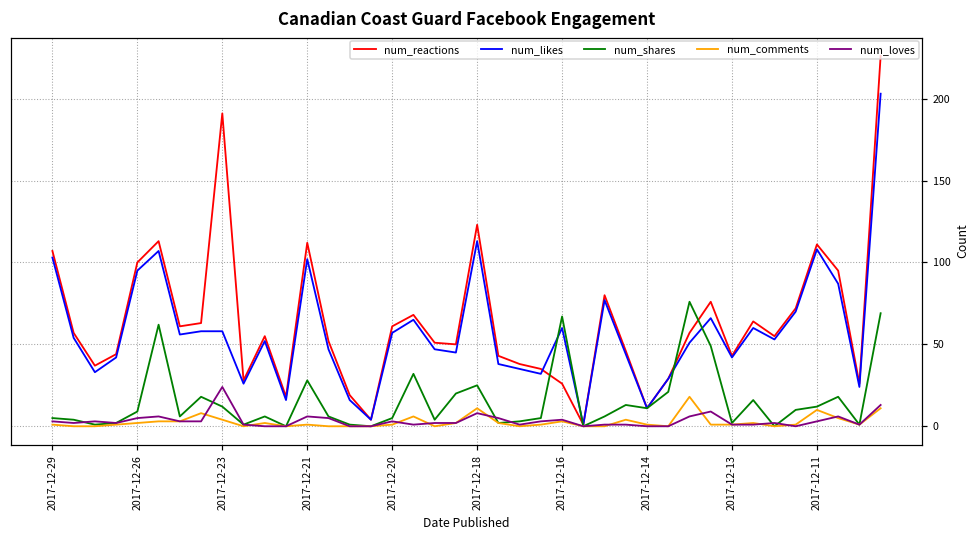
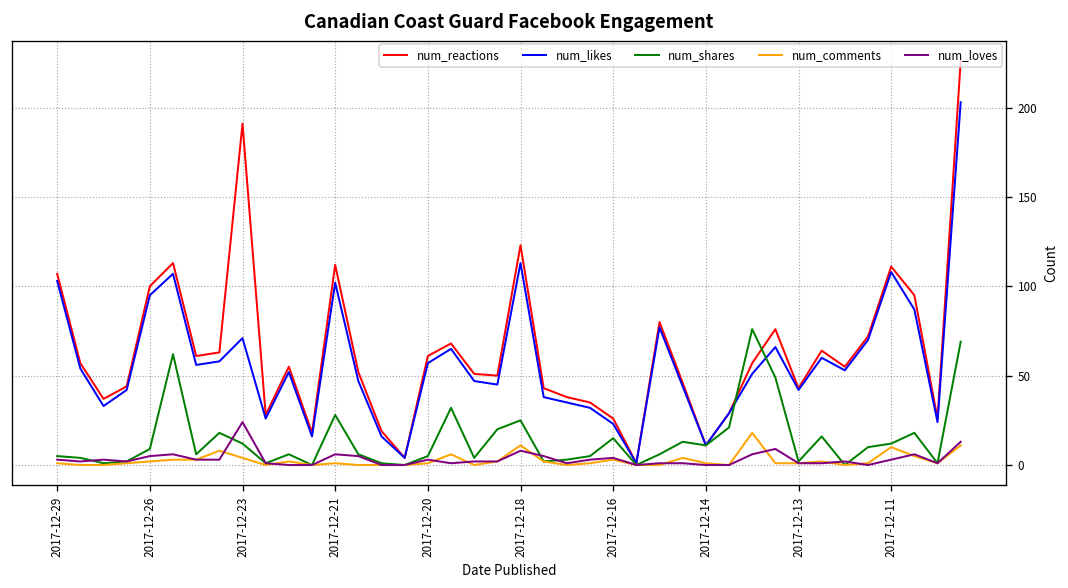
num_likes, 2017-12-23: 58 -> 71
num_likes, 2017-12-16: 60 -> 23
num_shares, 2017-12-16: 67 -> 15
